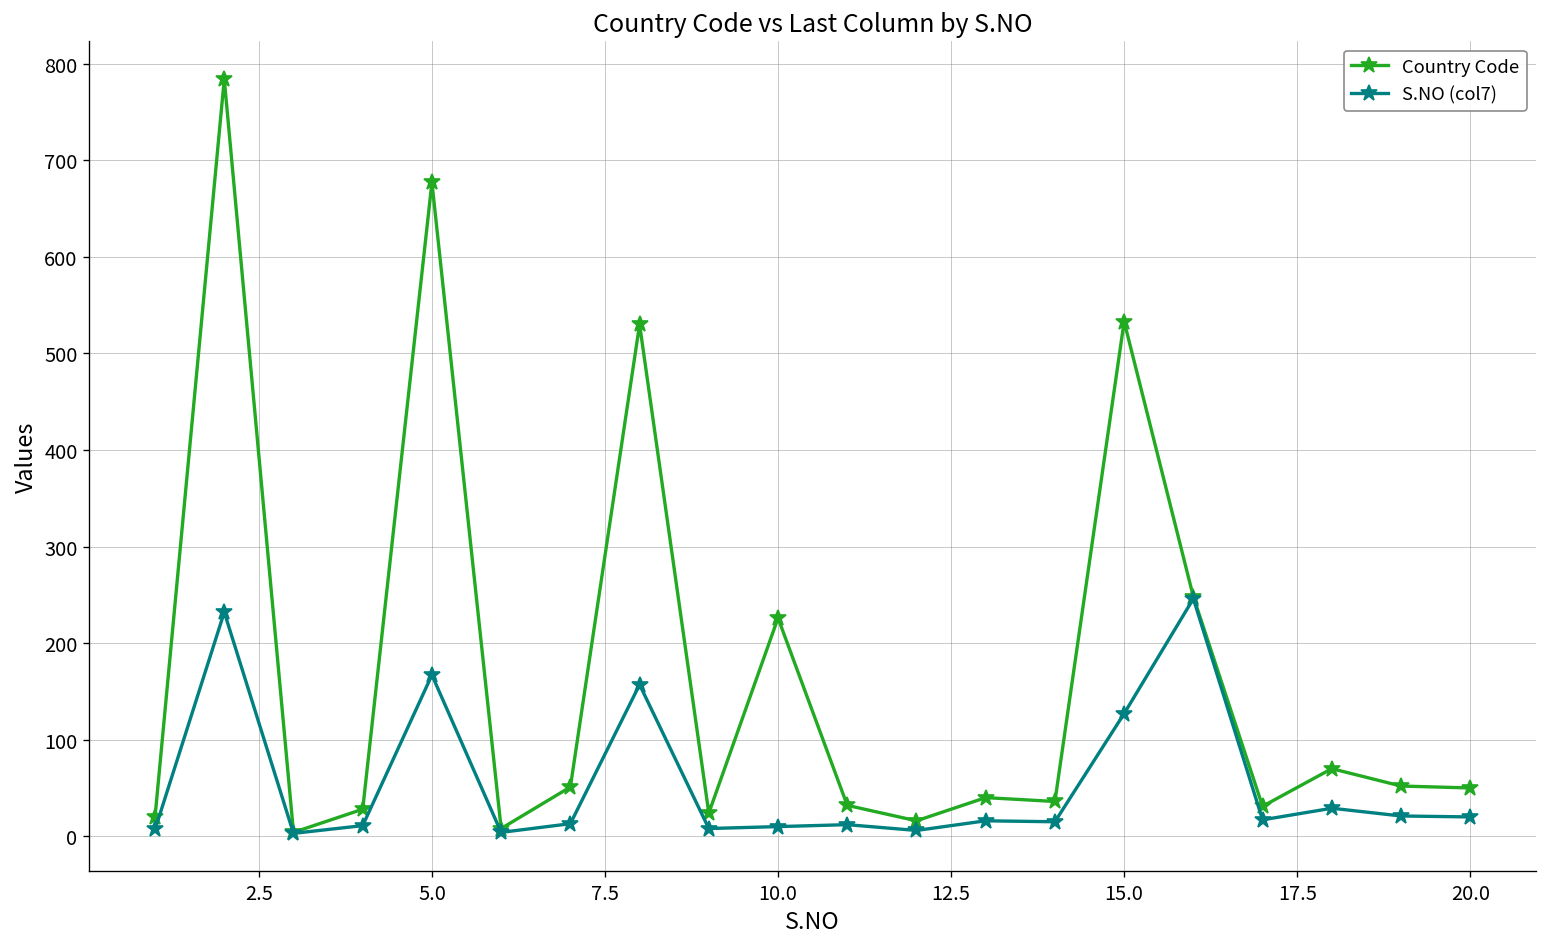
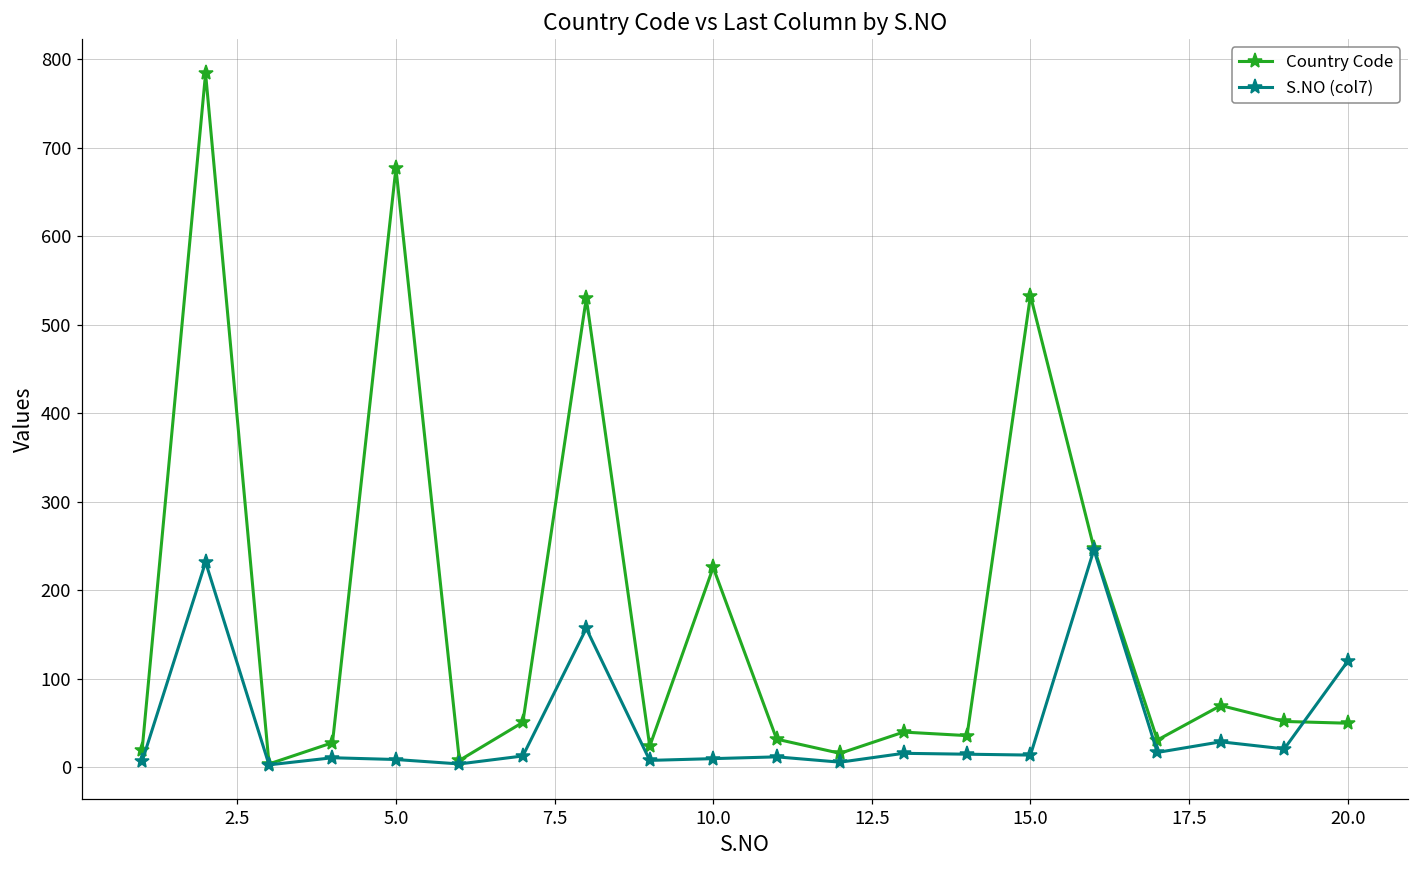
S.NO (col7), 5.0: 170 -> 10
S.NO (col7), 15.0: 130 -> 10
S.NO (col7), 20.0: 20 -> 120
